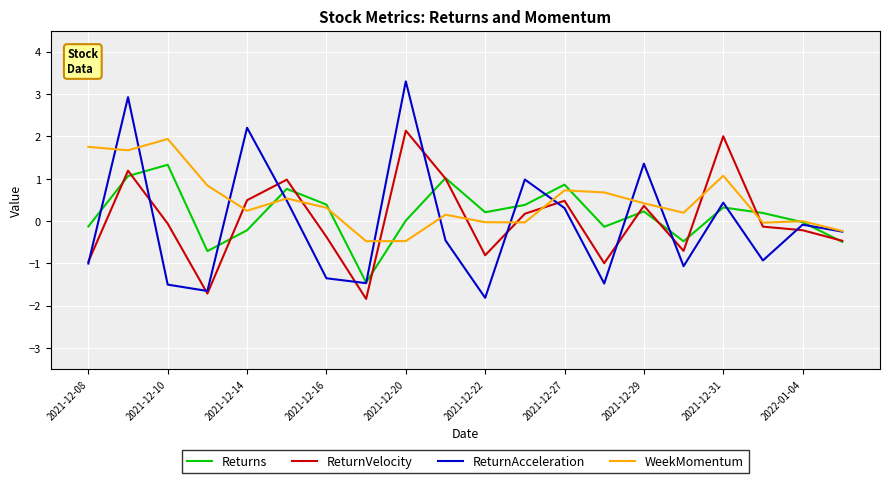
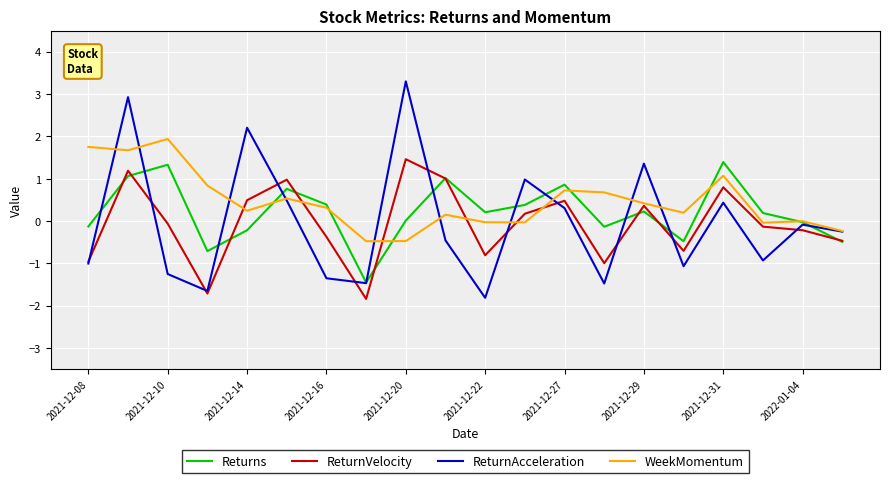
ReturnAcceleration, 2021-12-10: -1.5 -> -1.3
ReturnVelocity, 2021-12-20: 2.1 -> 1.5
Returns, 2021-12-31: 0.3 -> 1.4
ReturnVelocity, 2021-12-31: 2.0 -> 0.8
